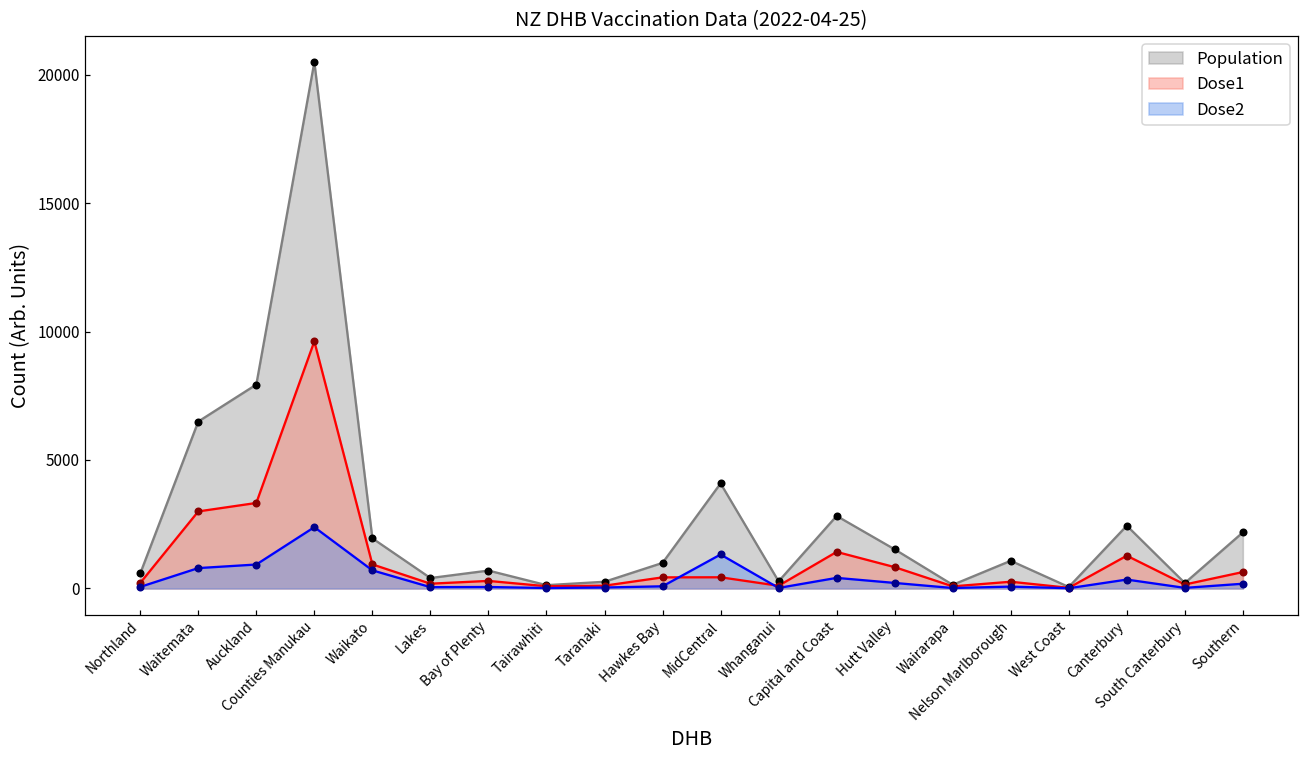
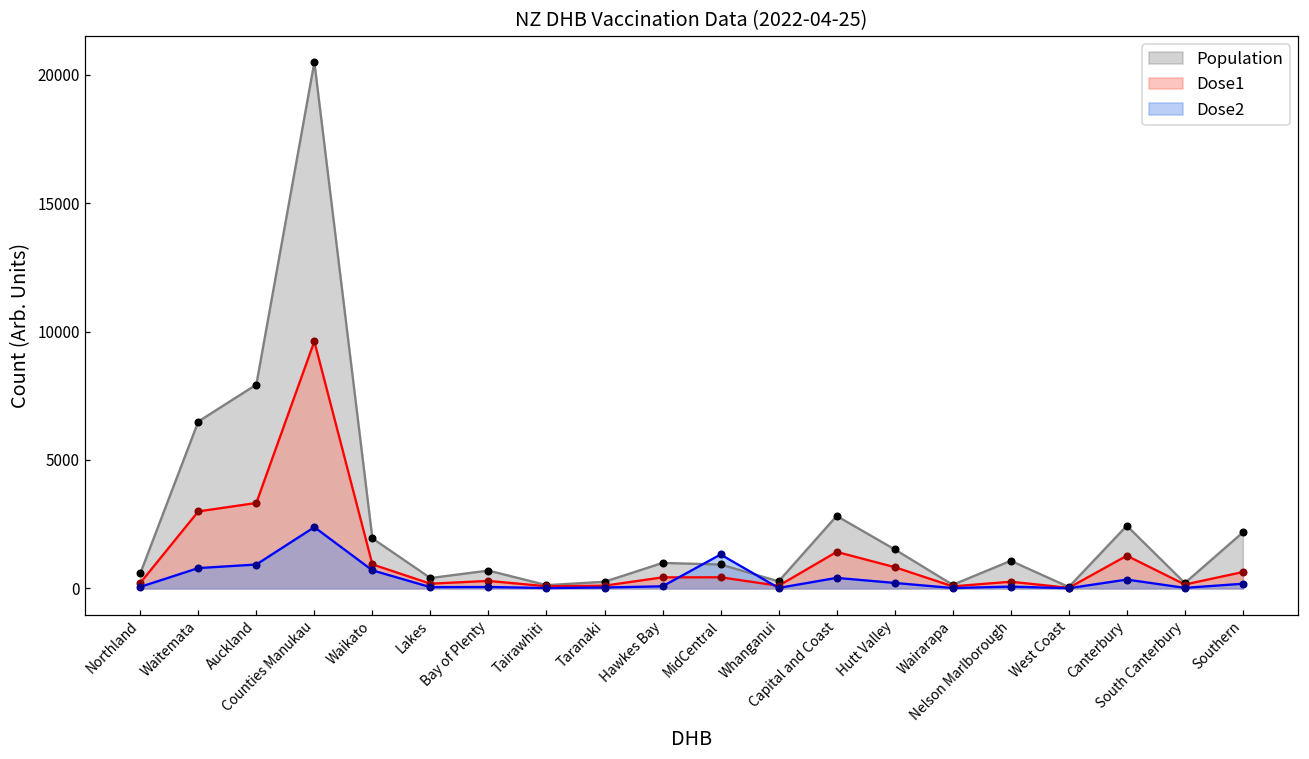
Population, MidCentral: 4100 -> 900
